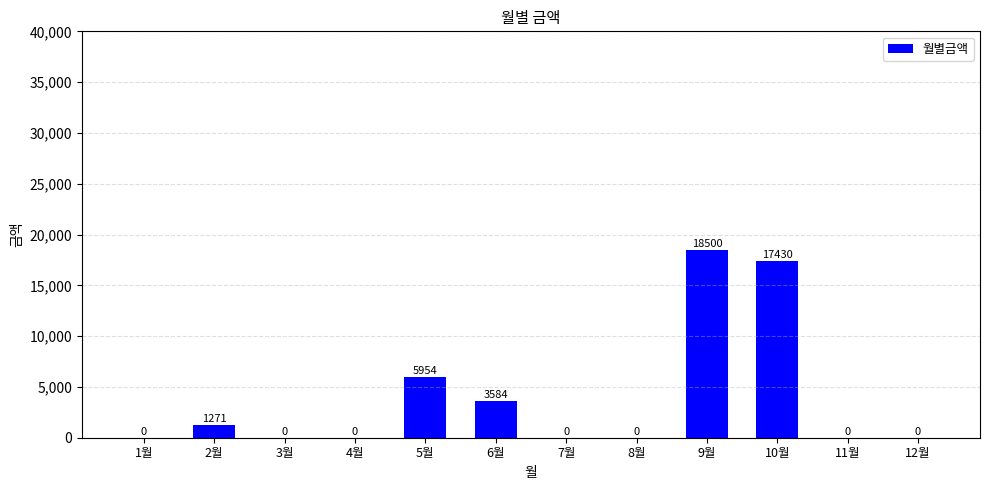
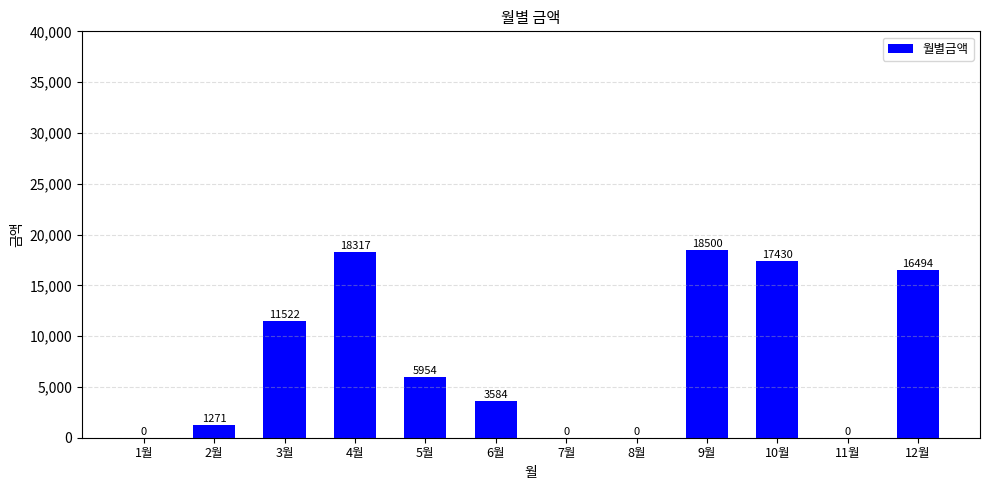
3월: 0 -> 11522
4월: 0 -> 18317
12월: 0 -> 16494
